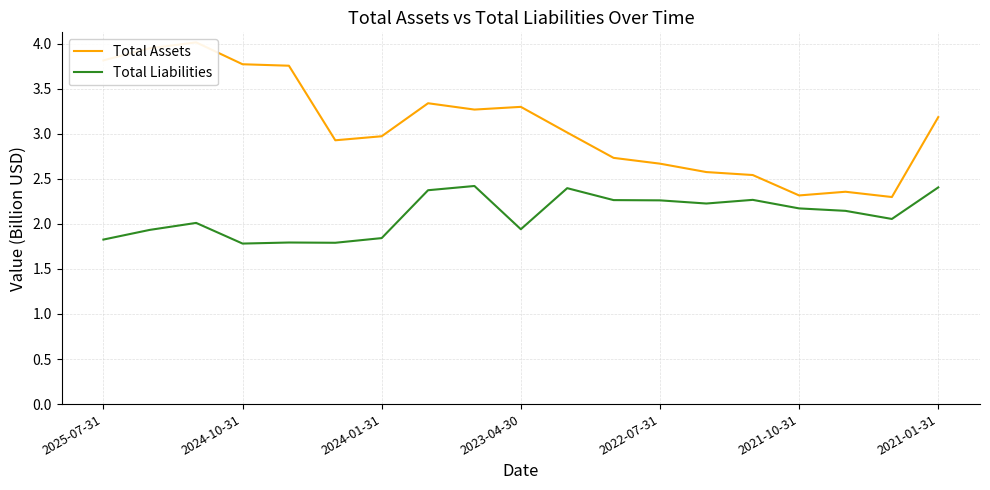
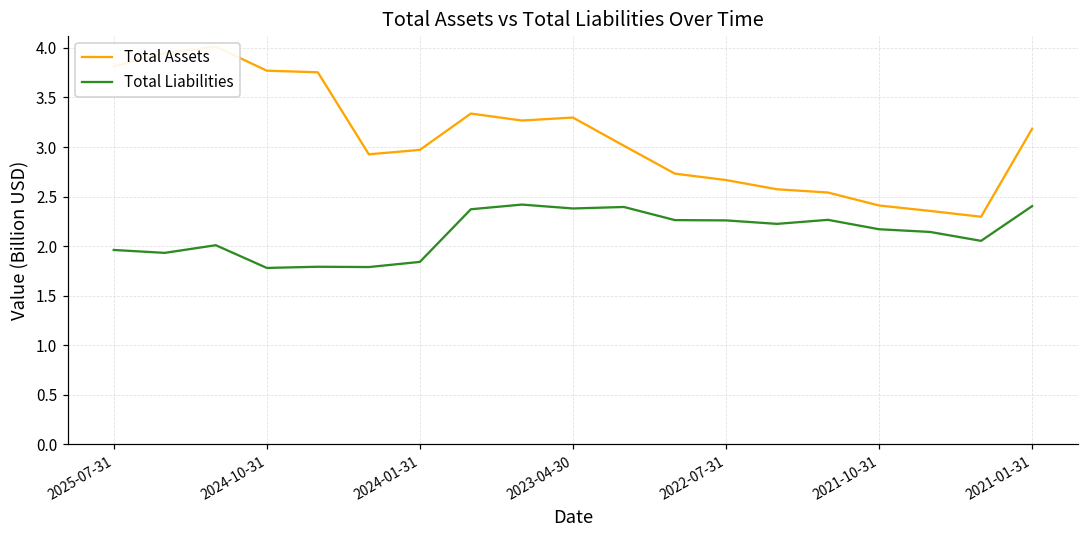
Total Liabilities, 2025-07-31: 1.8 -> 2.0
Total Liabilities, 2023-04-30: 1.9 -> 2.4
Total Assets, 2021-10-31: 2.3 -> 2.4
